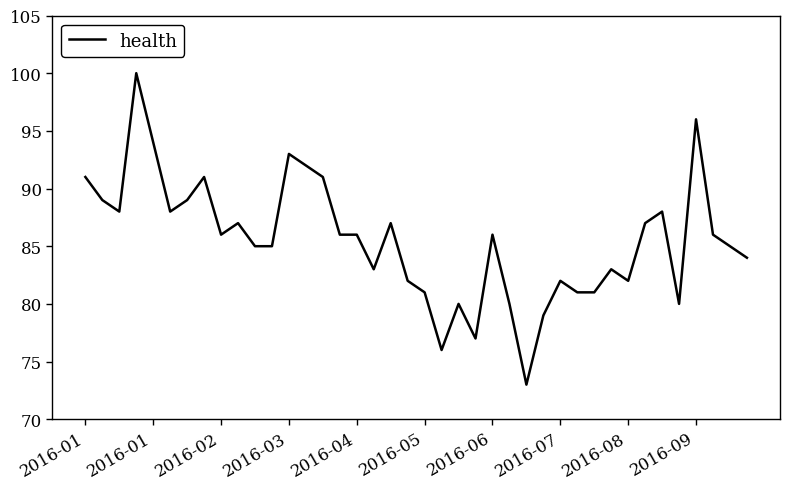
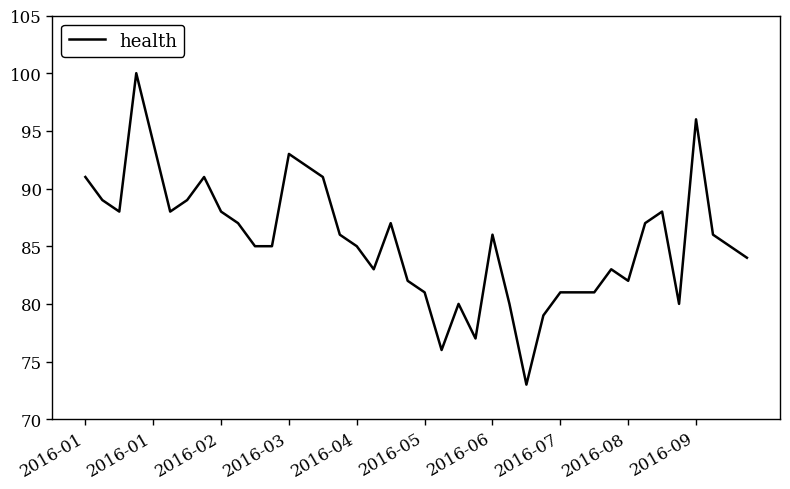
2016-02: 86 -> 88
2016-04: 86 -> 85
2016-07: 82 -> 81
